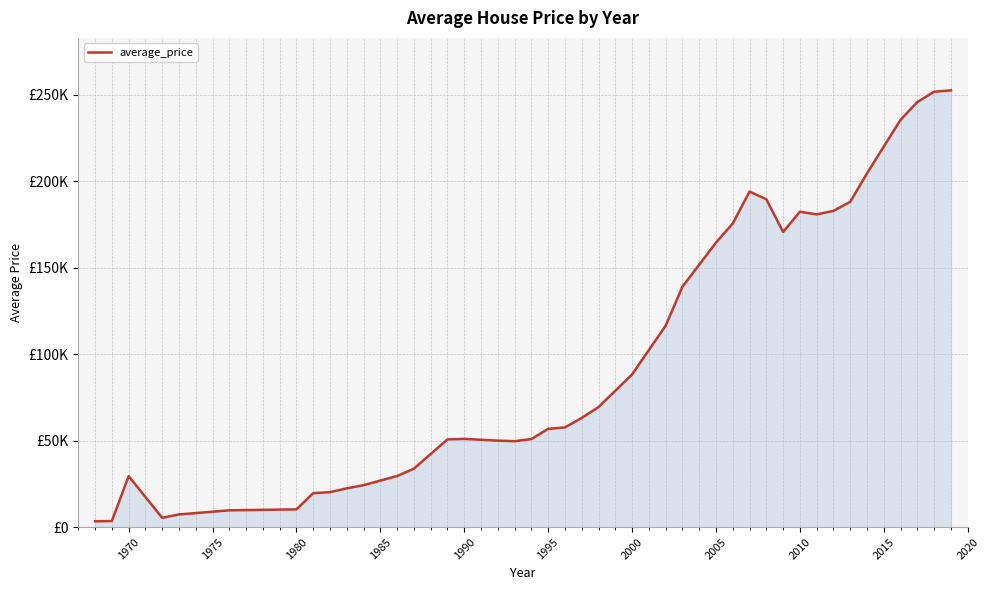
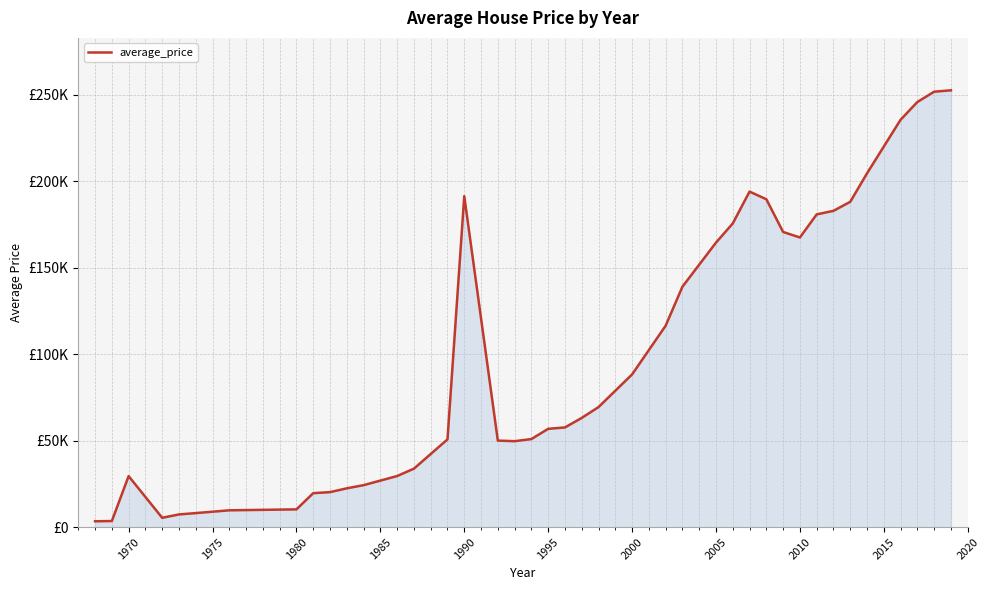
1990: £51000 -> £191000
2010: £182000 -> £168000
